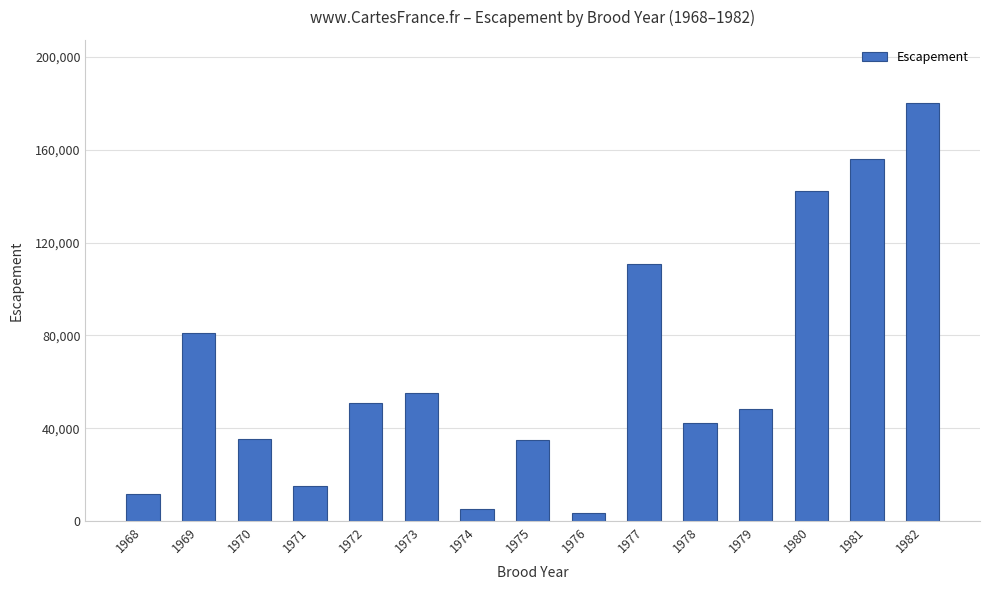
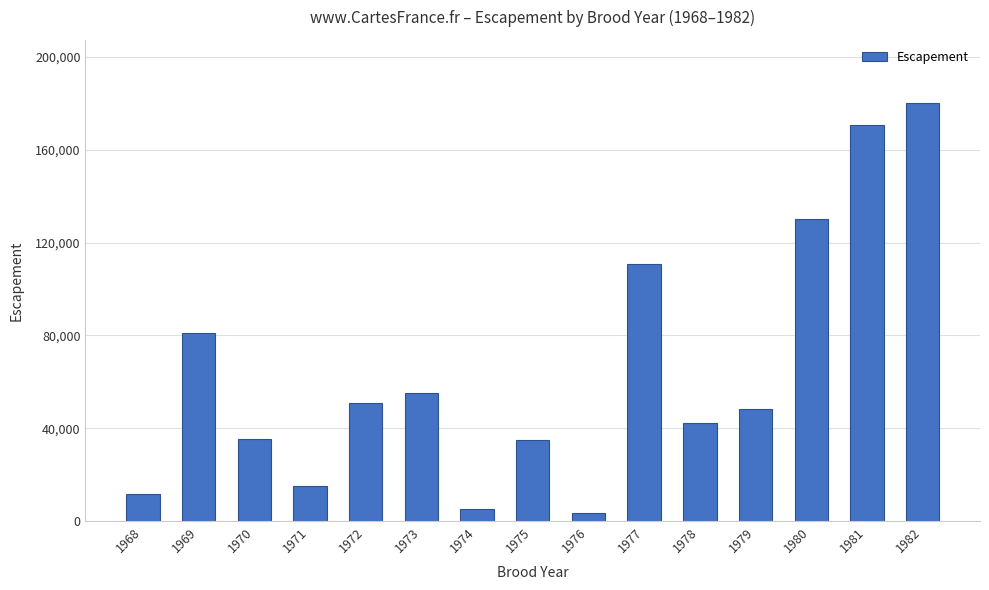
1980: 142,000 -> 130,000
1981: 156,000 -> 171,000
